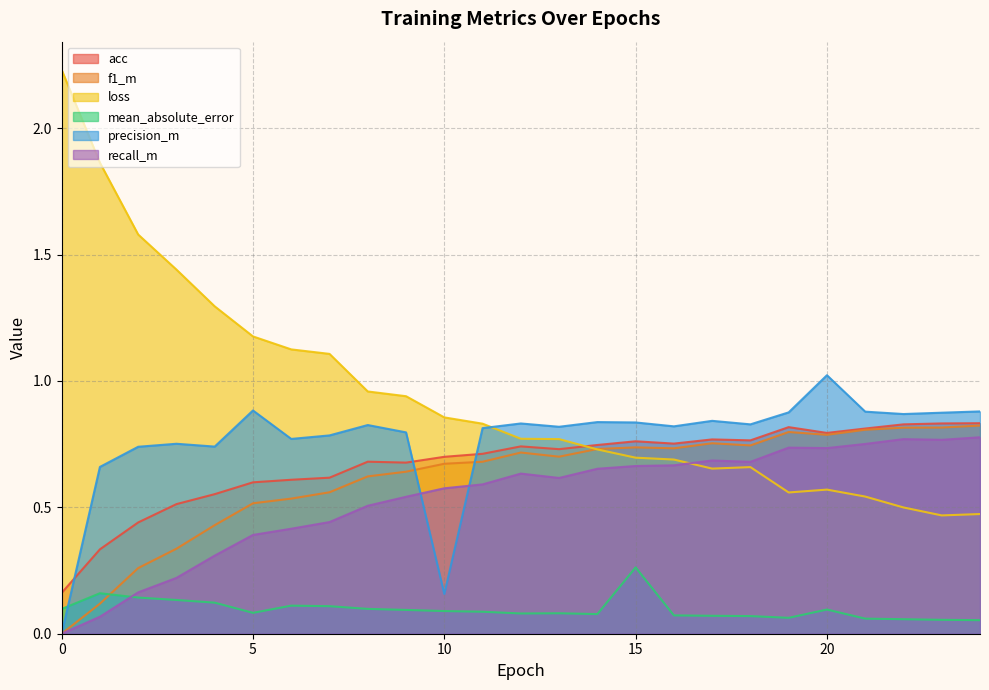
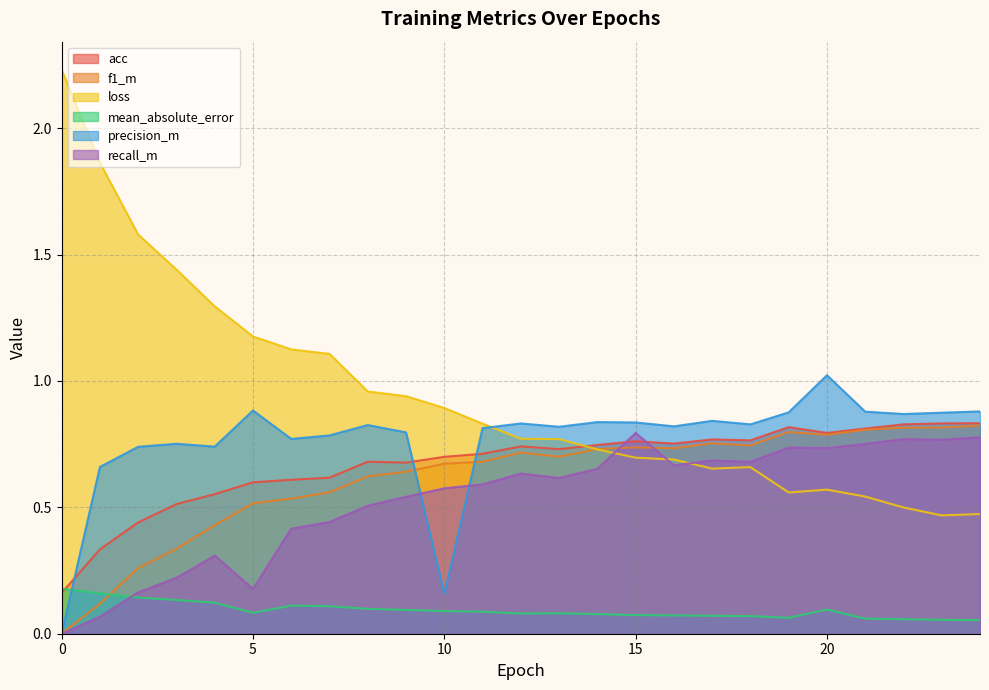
mean_absolute_error, 0: 0.10 -> 0.18
recall_m, 5: 0.39 -> 0.18
loss, 10: 0.86 -> 0.89
mean_absolute_error, 15: 0.26 -> 0.07
recall_m, 15: 0.66 -> 0.79
